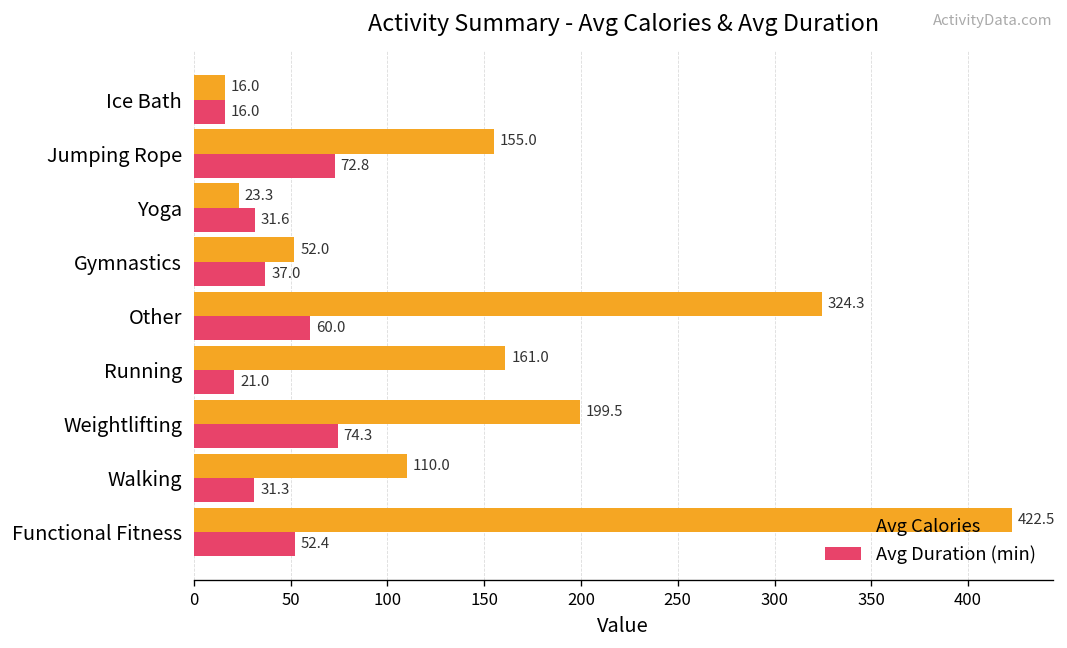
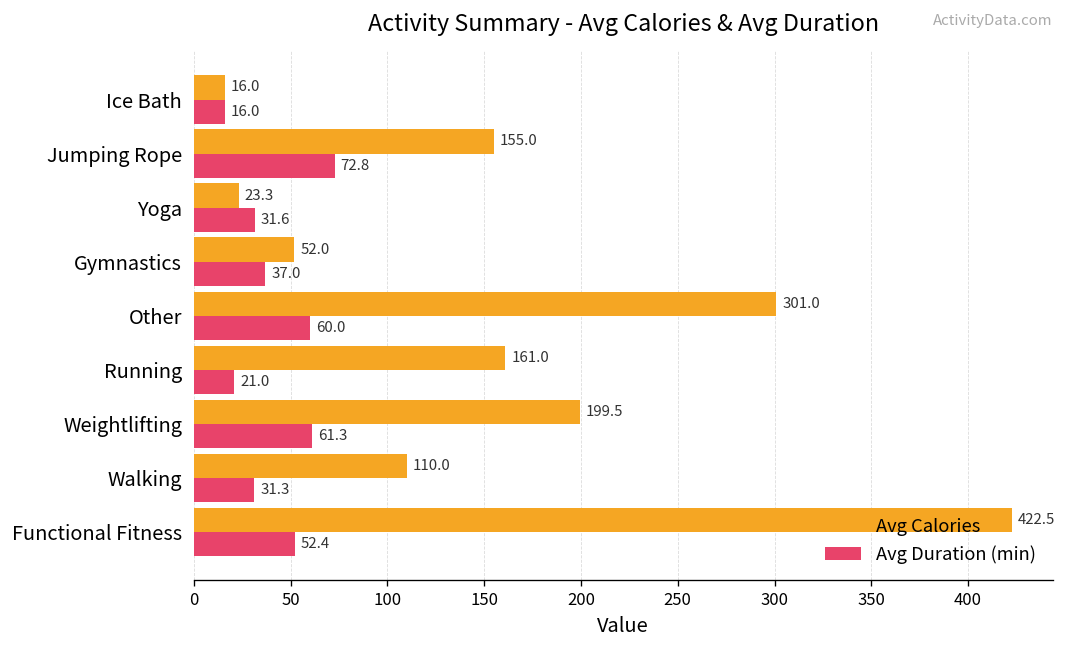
Avg Calories, Other: 324.3 -> 301.0
Avg Duration (min), Weightlifting: 74.3 -> 61.3
